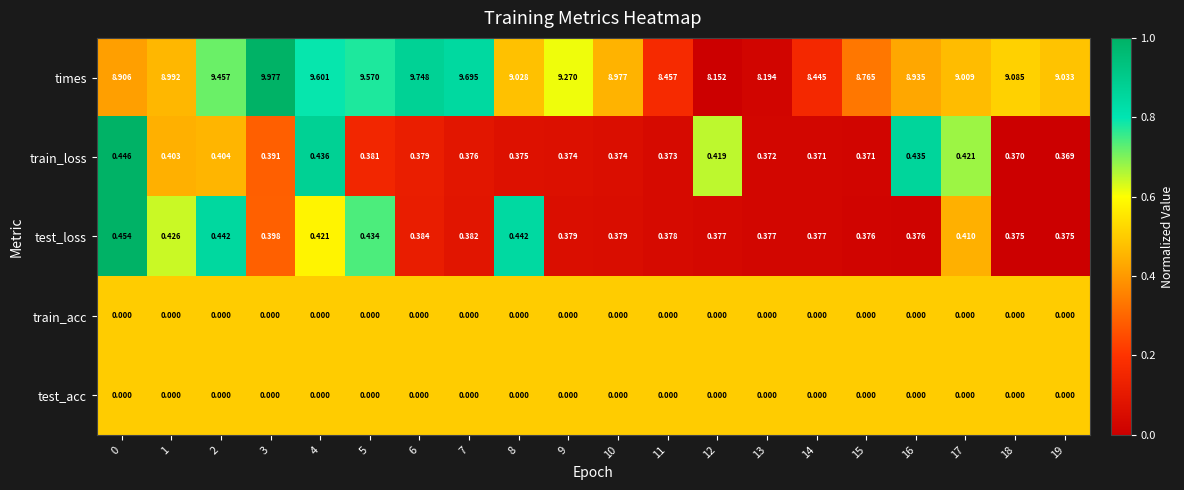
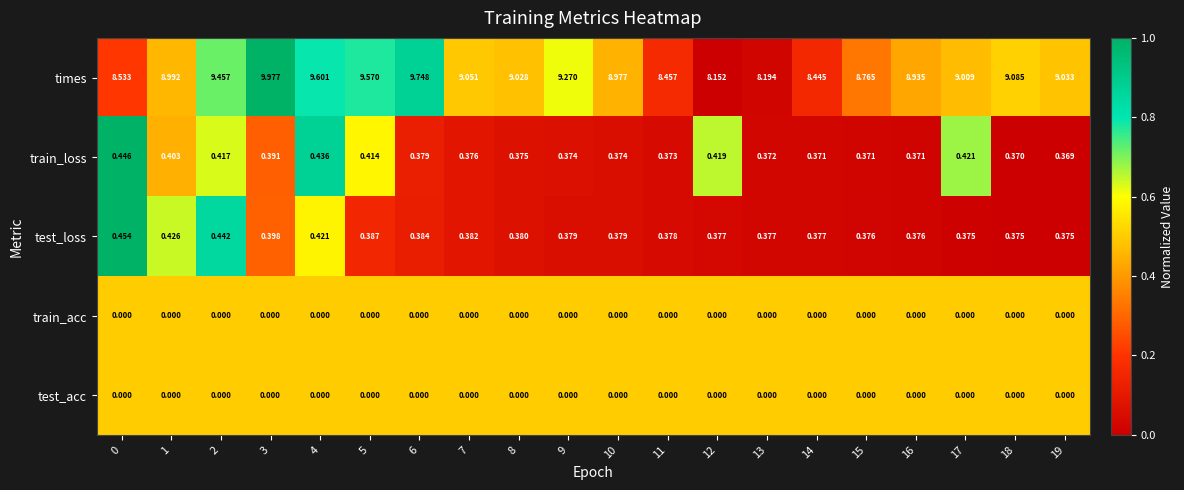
times, 0: 8.906 -> 8.533
times, 7: 9.695 -> 9.051
train_loss, 2: 0.404 -> 0.417
train_loss, 5: 0.381 -> 0.414
train_loss, 16: 0.435 -> 0.371
test_loss, 5: 0.434 -> 0.387
test_loss, 8: 0.442 -> 0.380
test_loss, 17: 0.410 -> 0.375
